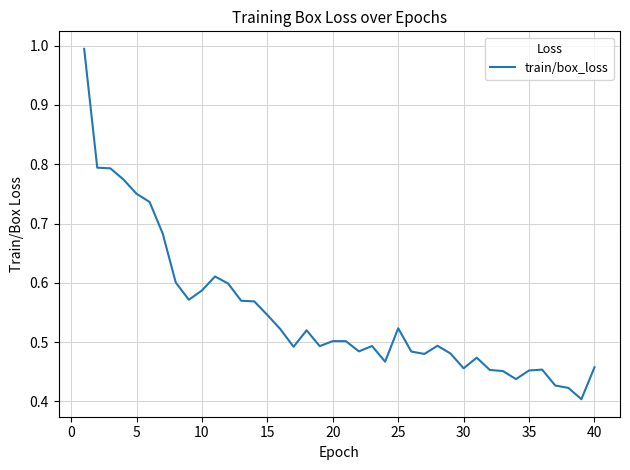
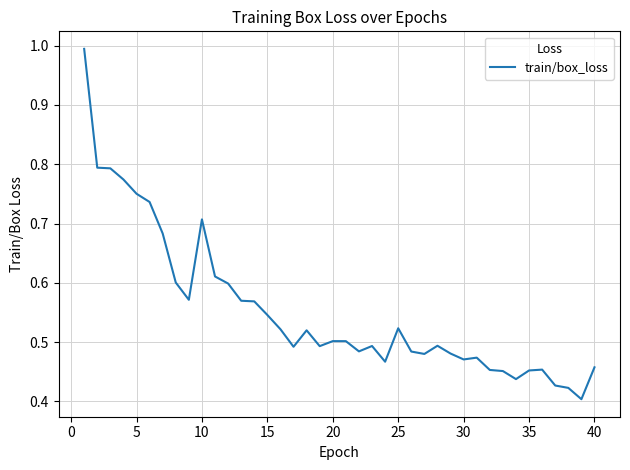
10: 0.59 -> 0.71
30: 0.46 -> 0.47
